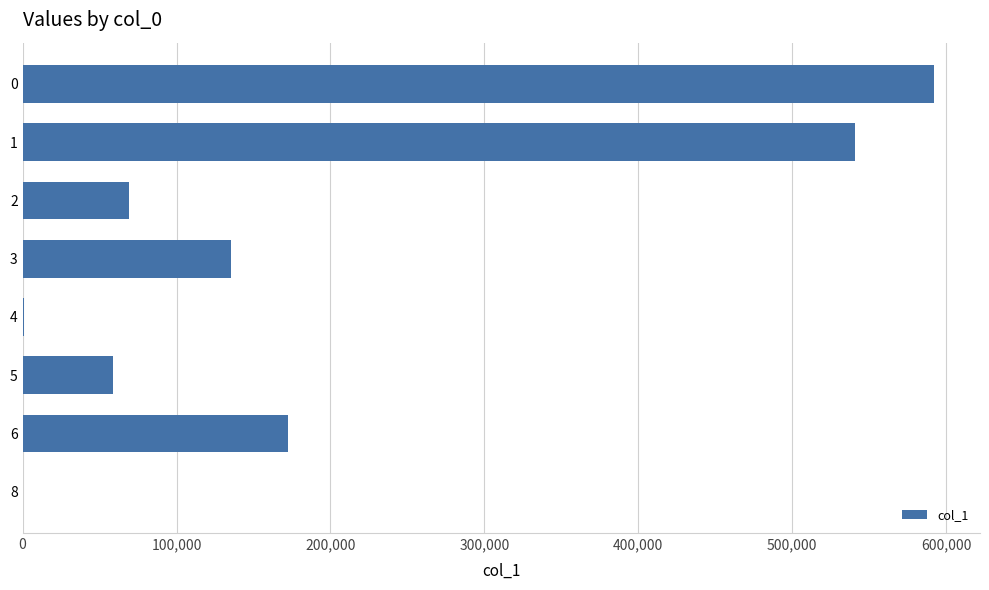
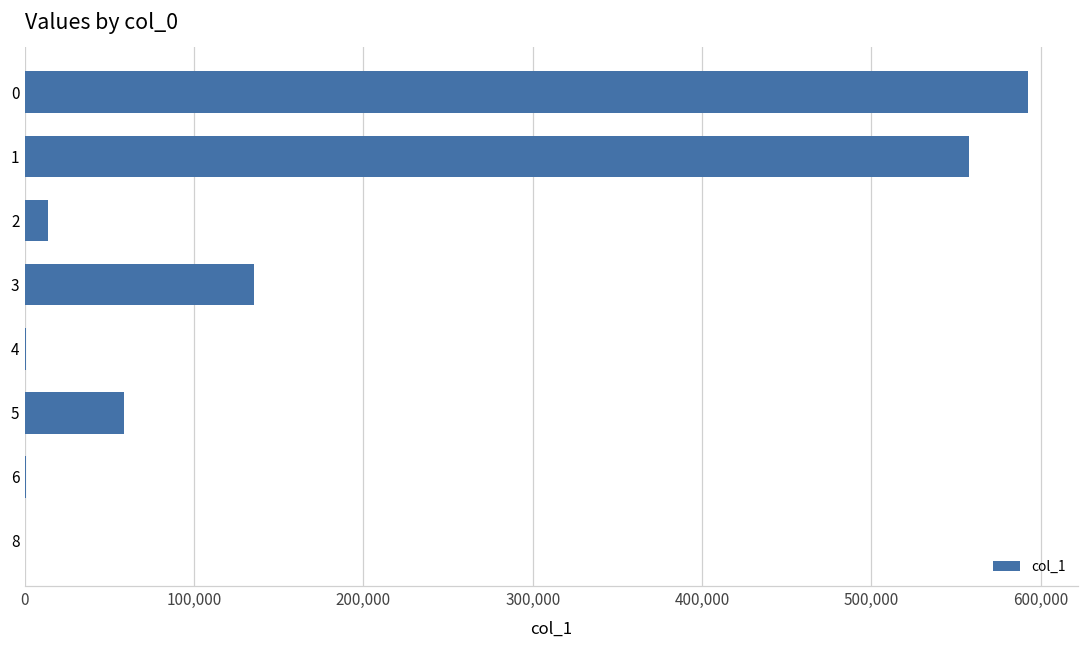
1: 541,000 -> 558,000
2: 69,000 -> 14,000
6: 173,000 -> 0
